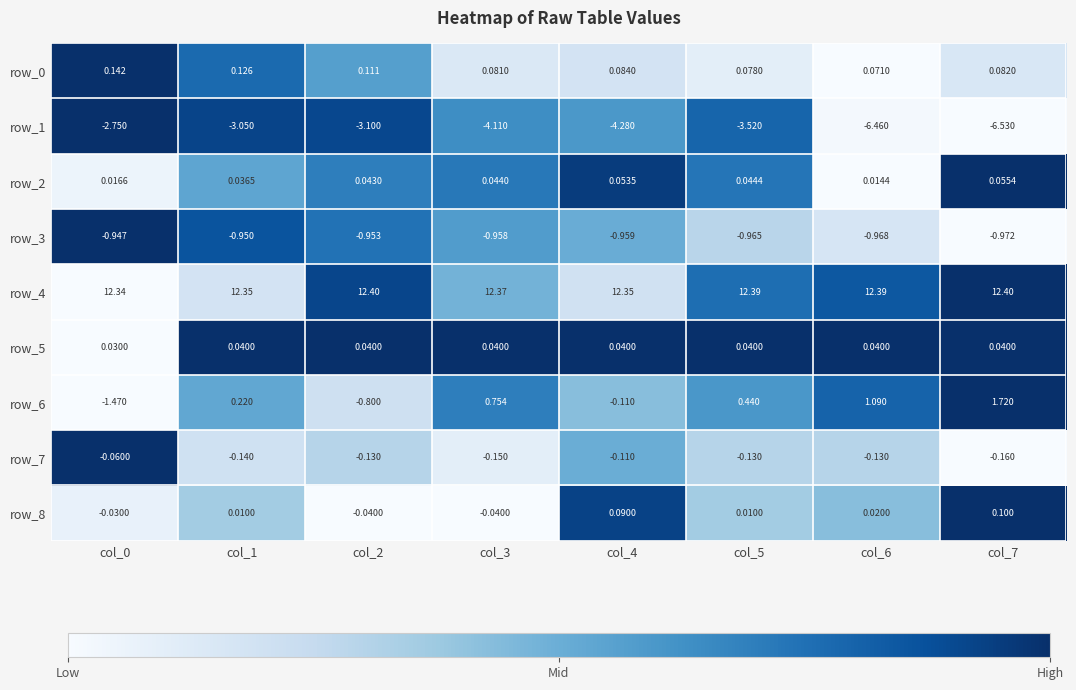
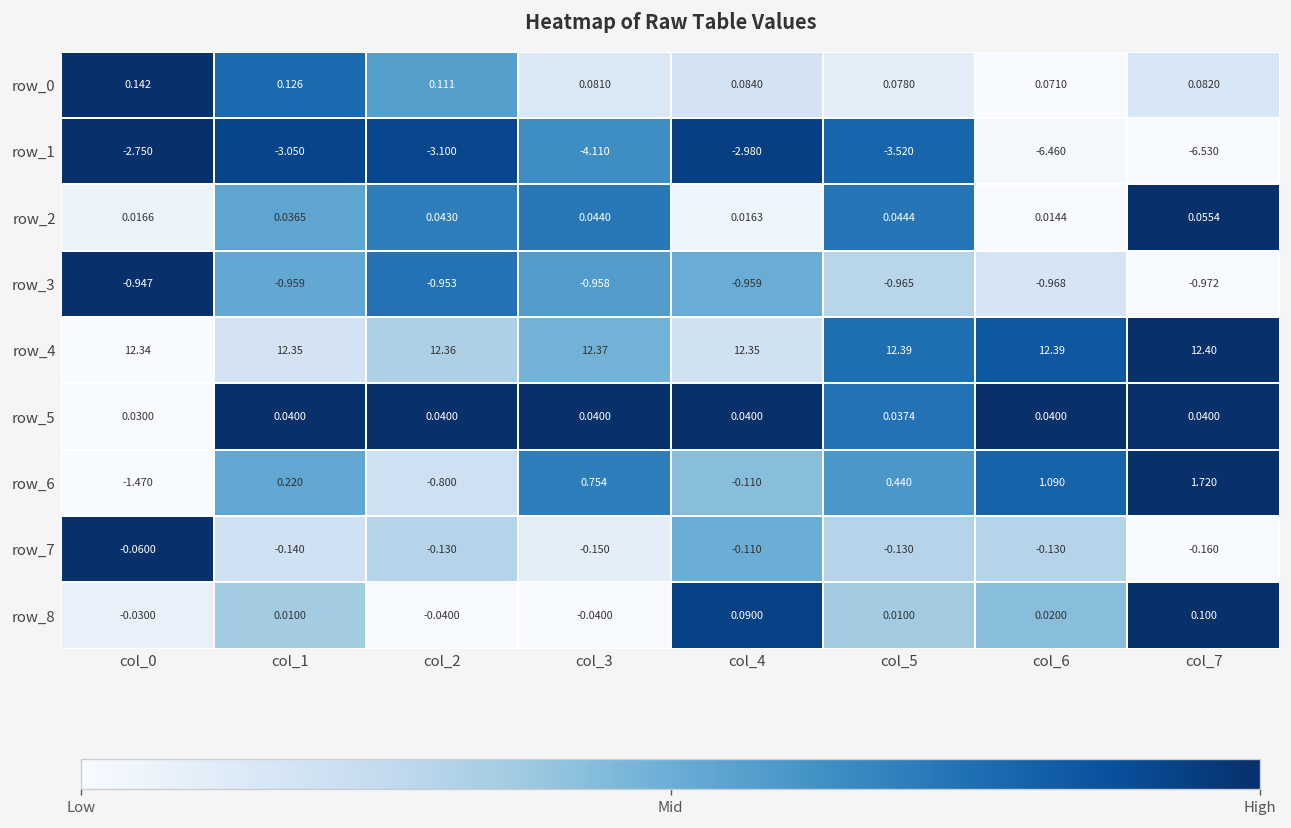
row_1, col_4: -4.280 -> -2.980
row_2, col_4: 0.0535 -> 0.0163
row_3, col_1: -0.950 -> -0.959
row_4, col_2: 12.40 -> 12.36
row_5, col_5: 0.0400 -> 0.0374
